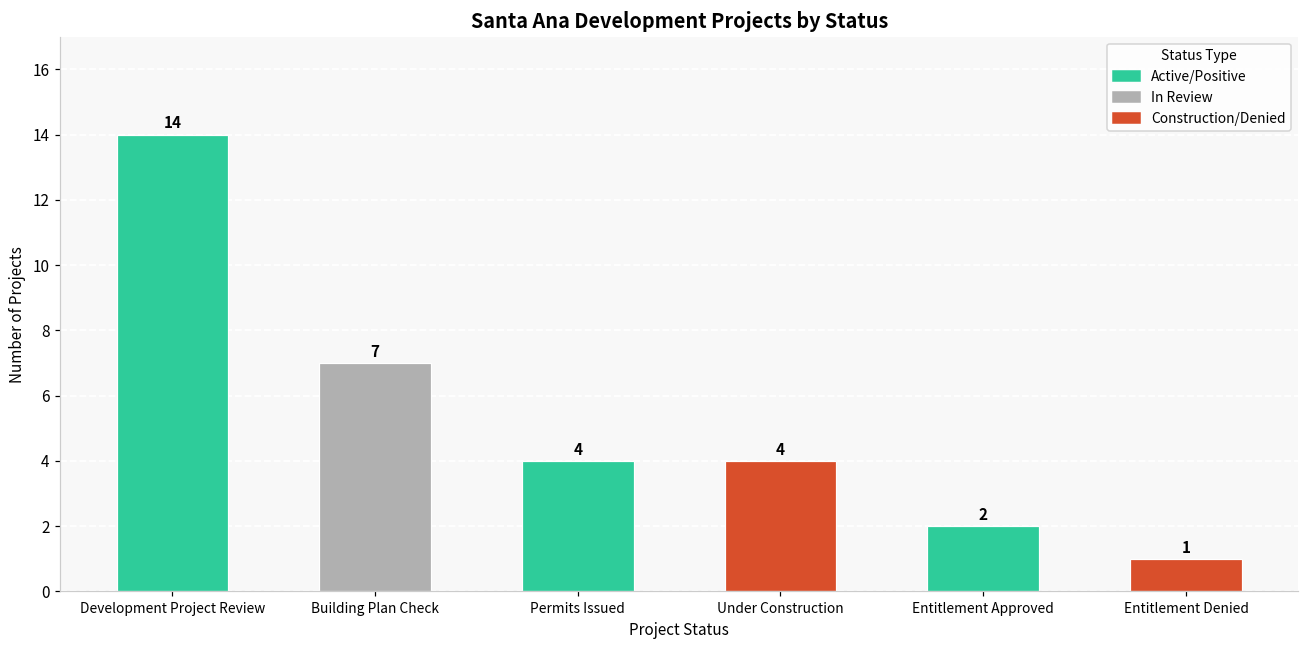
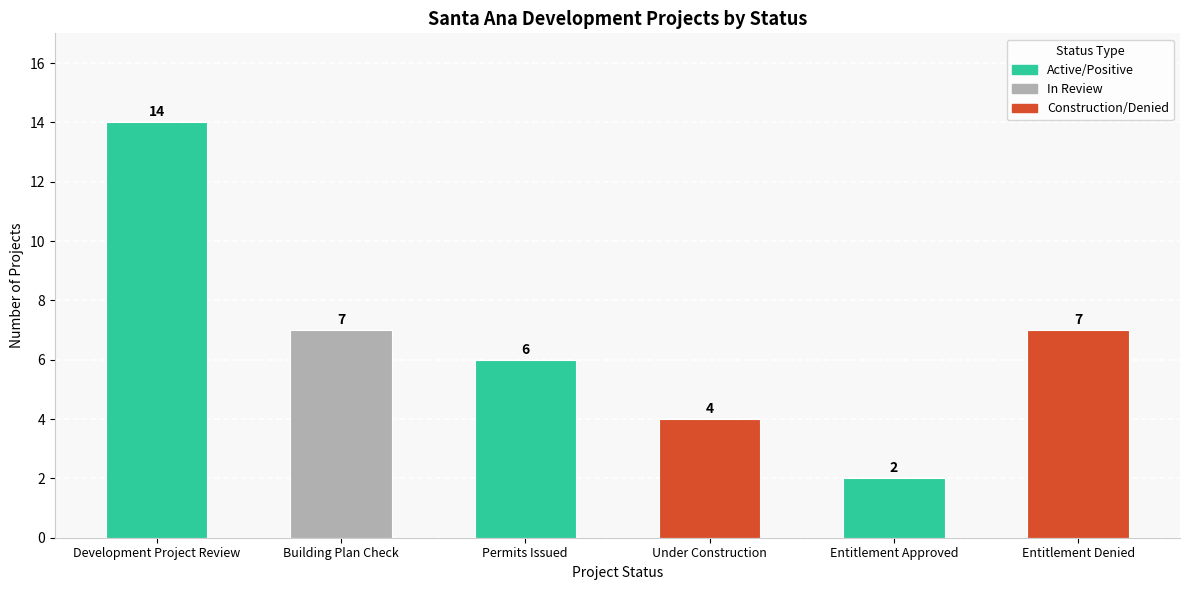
Permits Issued: 4 -> 6
Entitlement Denied: 1 -> 7
